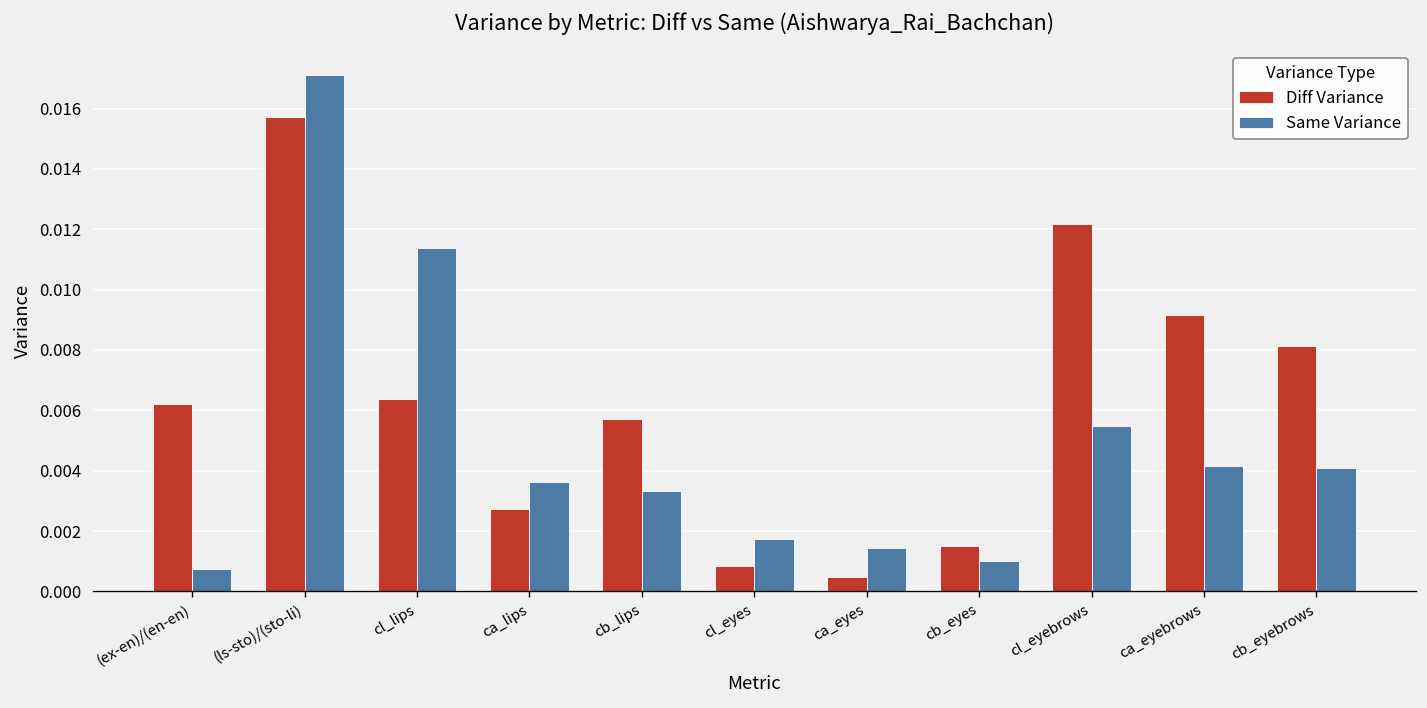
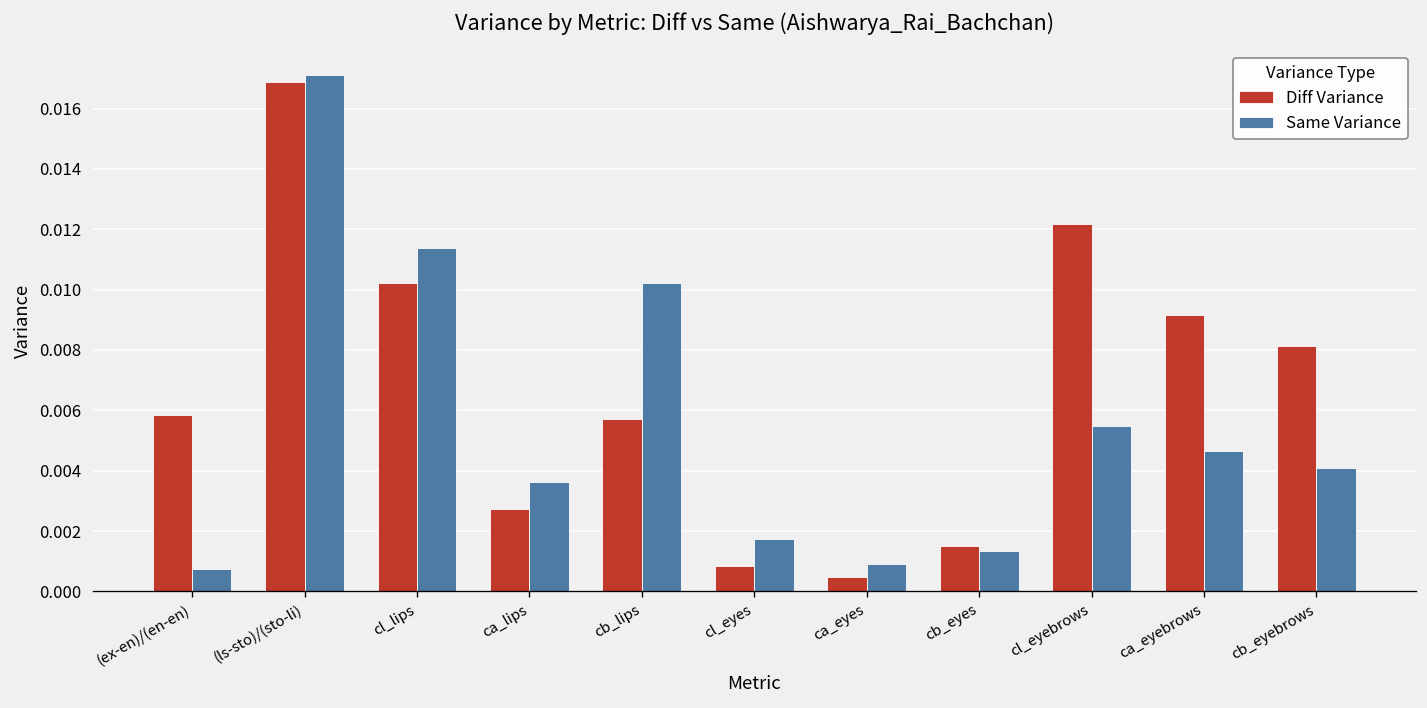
Diff Variance, (ex-en)/(en-en): 0.0062 -> 0.0059
Diff Variance, (ls-sto)/(sto-li): 0.0157 -> 0.0169
Diff Variance, cl_lips: 0.0064 -> 0.0102
Same Variance, cb_lips: 0.0033 -> 0.0102
Same Variance, ca_eyes: 0.0014 -> 0.0009
Same Variance, cb_eyes: 0.0010 -> 0.0013
Same Variance, ca_eyebrows: 0.0041 -> 0.0047
